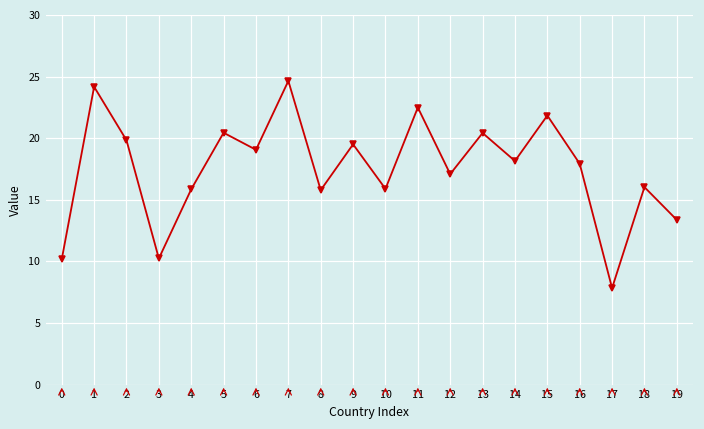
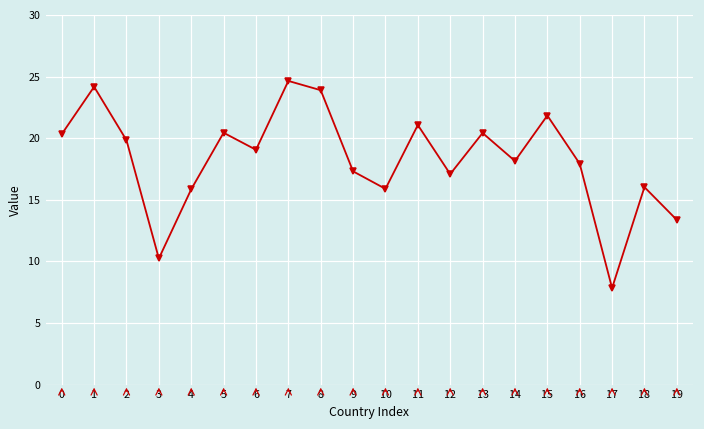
0: 10.2 -> 20.4
8: 15.8 -> 23.9
9: 19.5 -> 17.3
11: 22.5 -> 21.1
